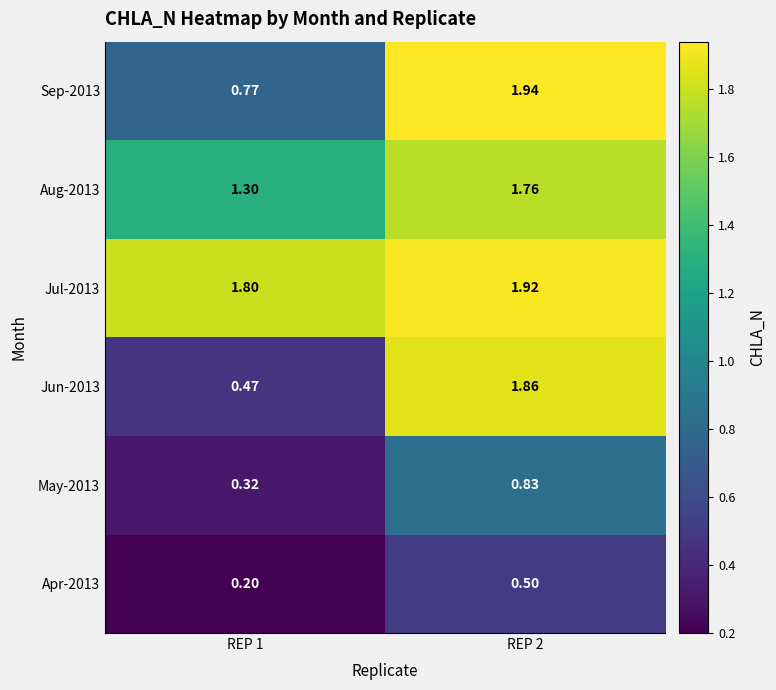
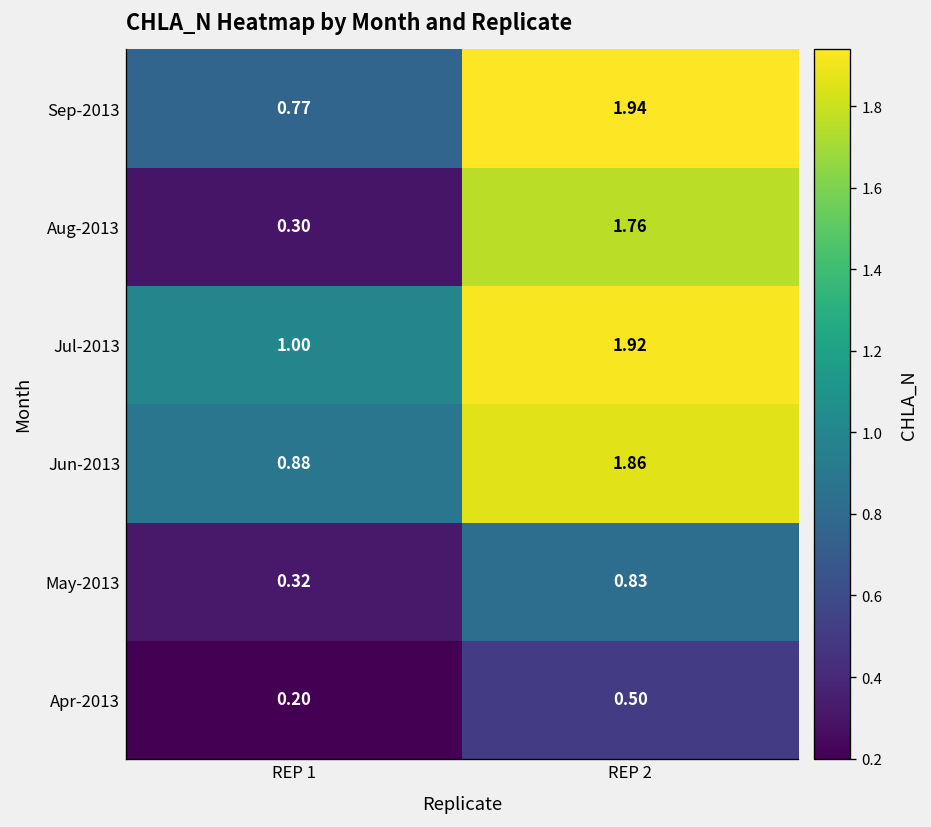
Aug-2013, REP 1: 1.30 -> 0.30
Jul-2013, REP 1: 1.80 -> 1.00
Jun-2013, REP 1: 0.47 -> 0.88
